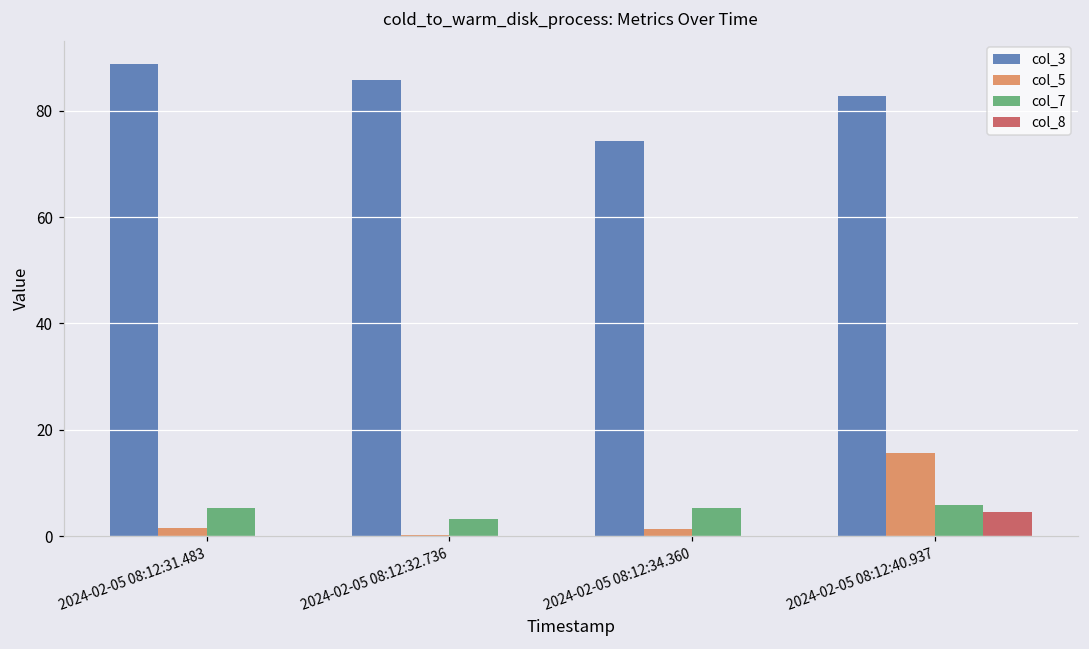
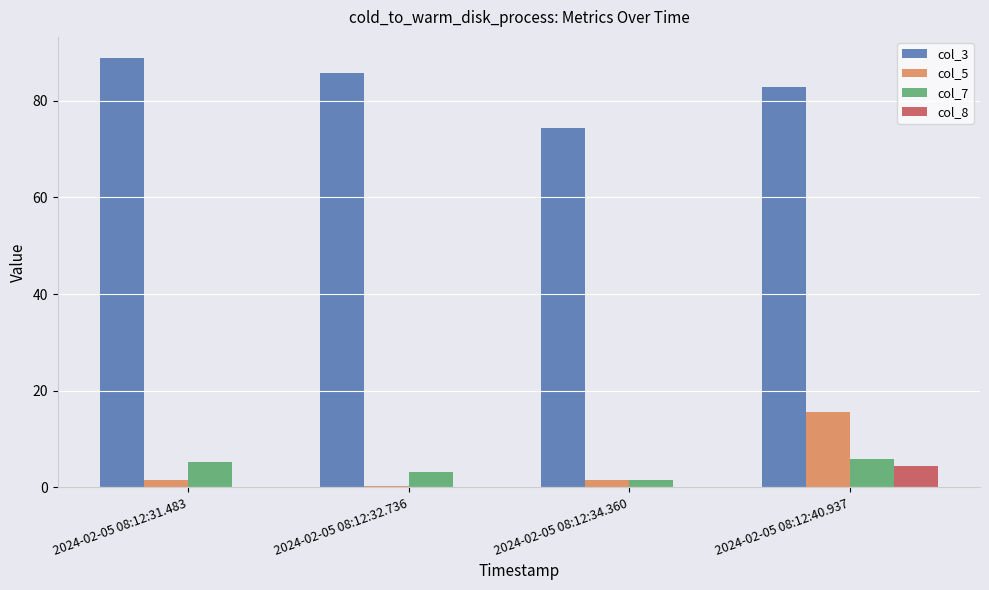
col_7, 2024-02-05 08:12:34.360: 5 -> 1
